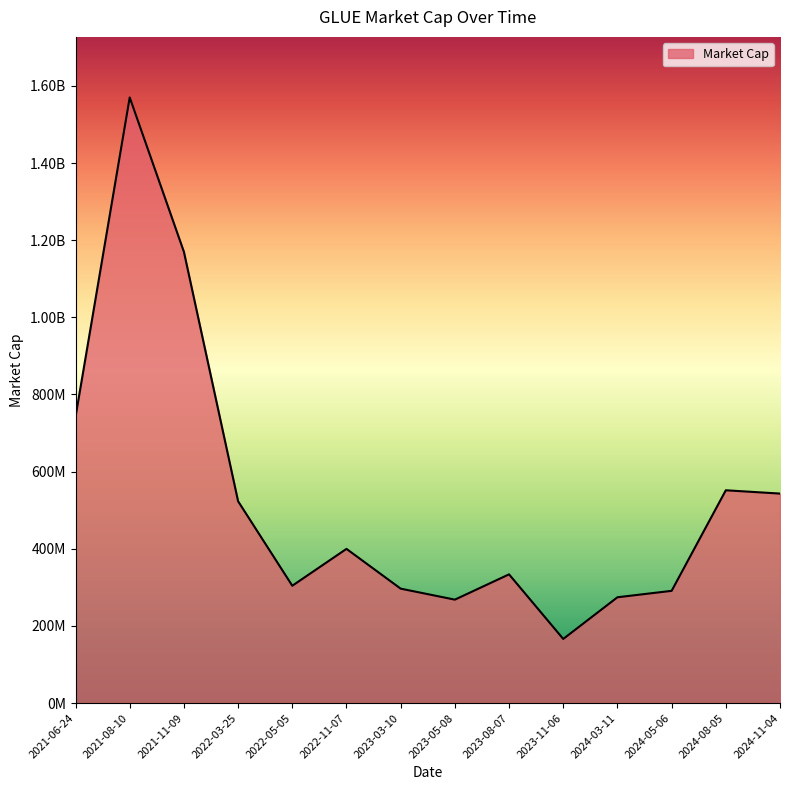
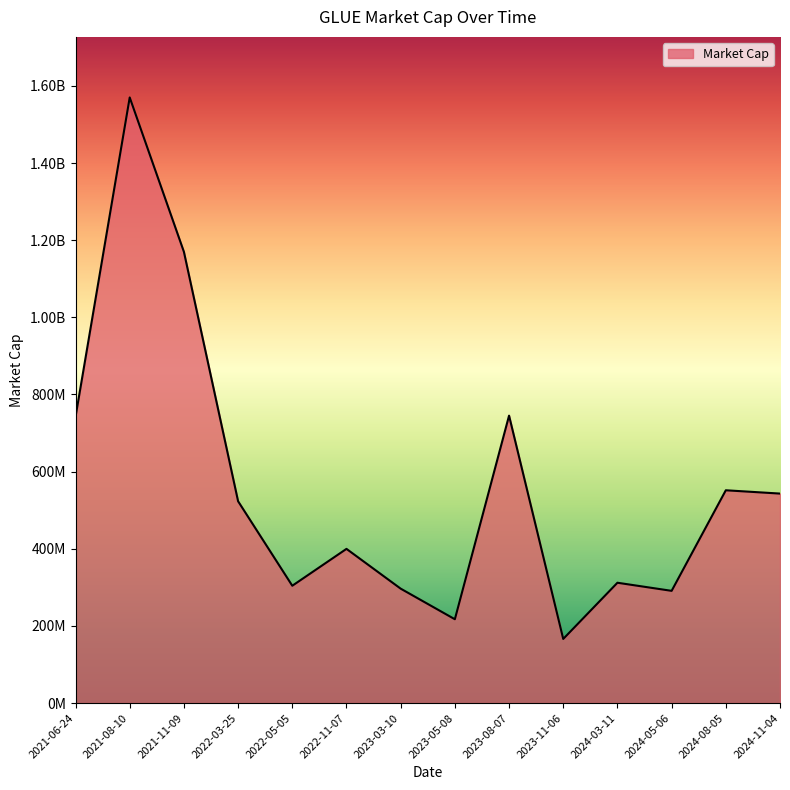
2023-05-08: 270000000 -> 220000000
2023-08-07: 330000000 -> 750000000
2024-03-11: 270000000 -> 310000000
